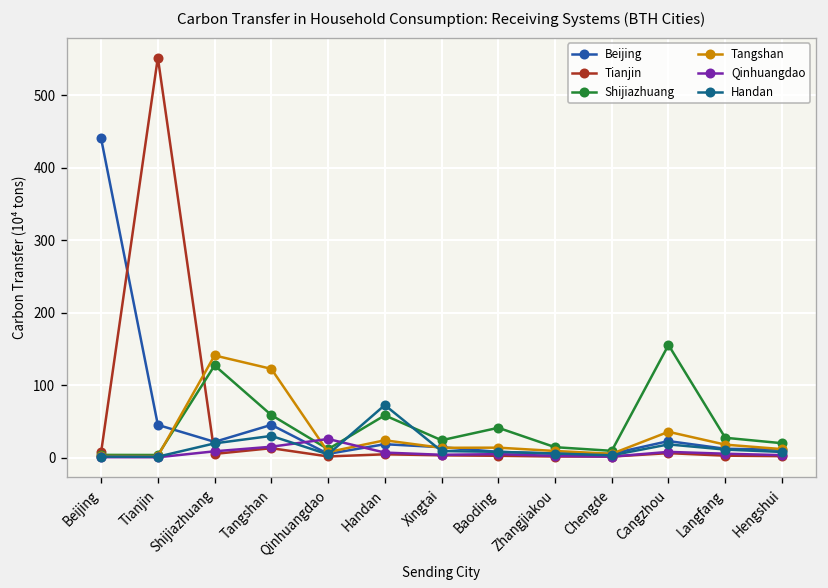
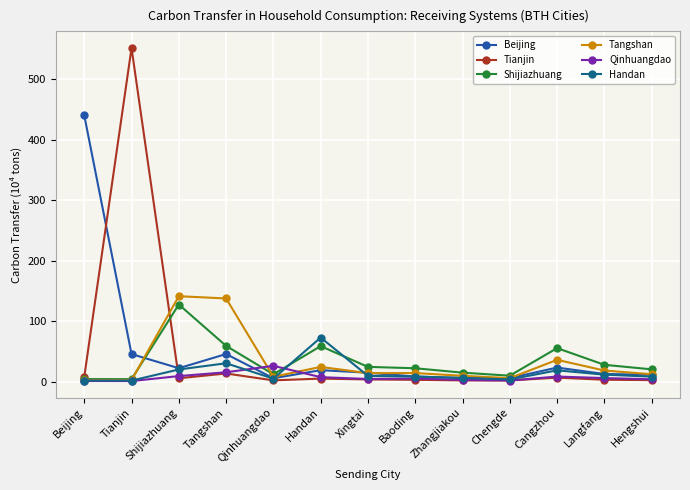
Tangshan, Tangshan: 120 -> 140
Shijiazhuang, Baoding: 40 -> 20
Shijiazhuang, Cangzhou: 160 -> 60
